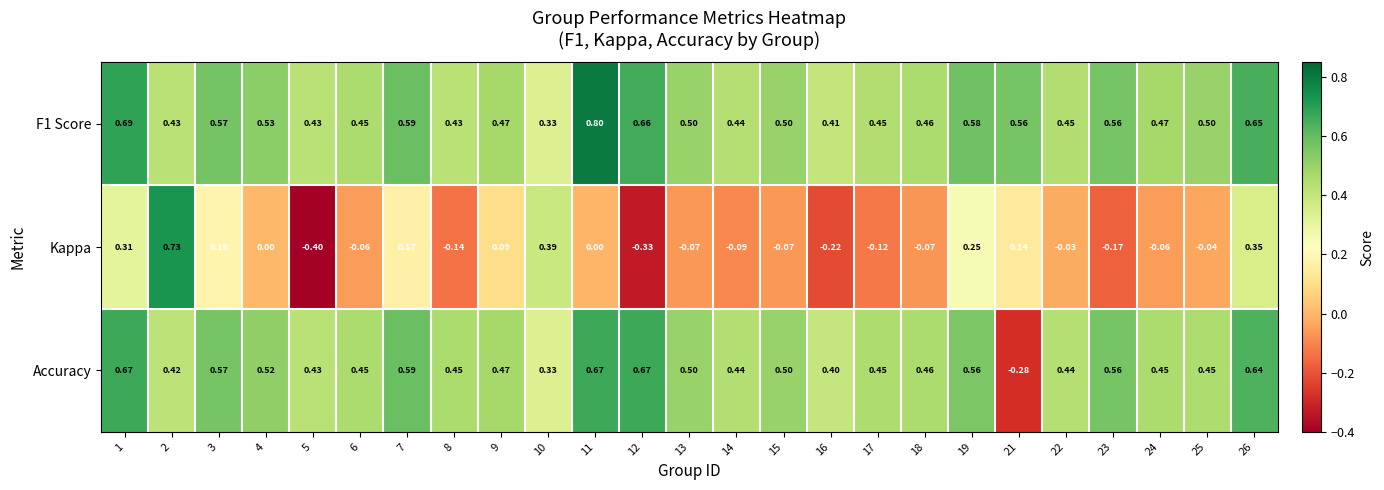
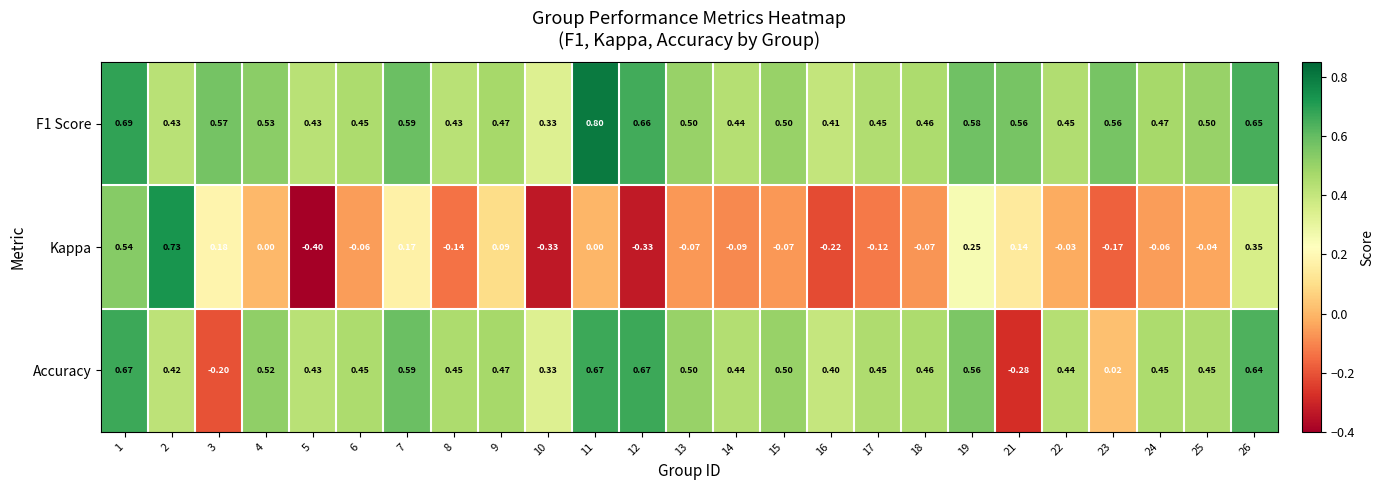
Kappa, 1: 0.31 -> 0.54
Kappa, 10: 0.39 -> -0.33
Accuracy, 3: 0.57 -> -0.20
Accuracy, 23: 0.56 -> 0.02
